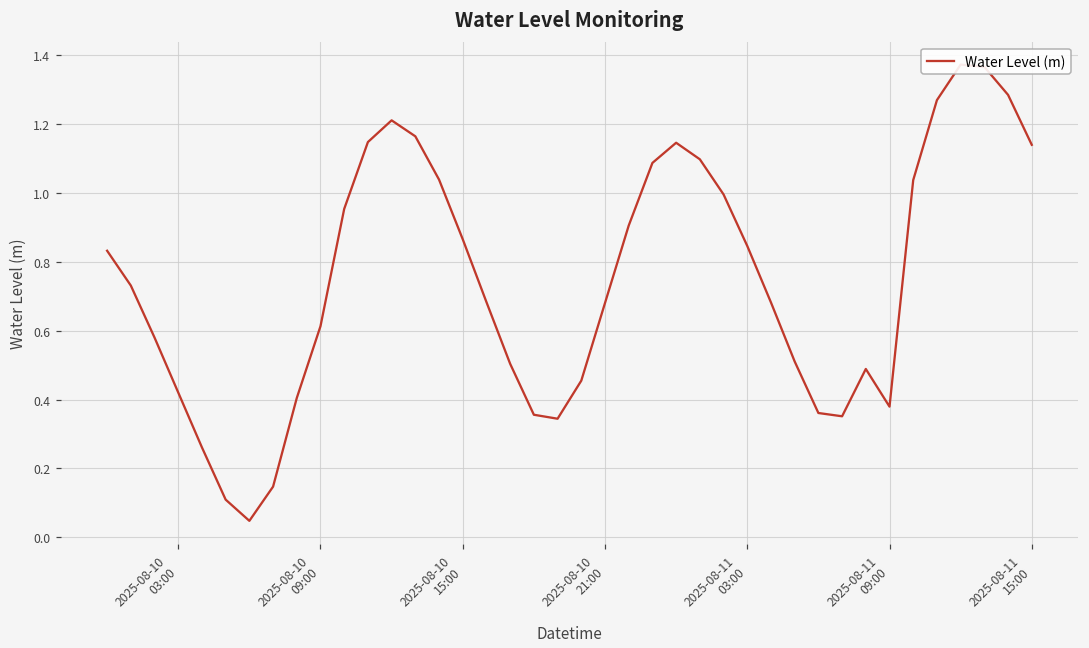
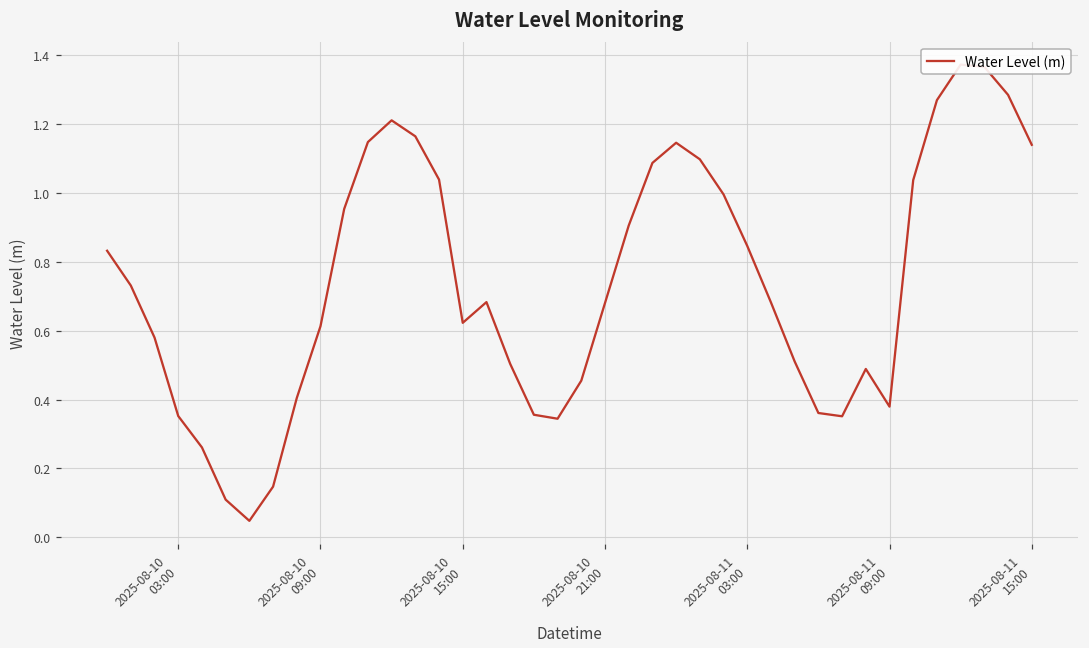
2025-08-10 03:00: 0.42 -> 0.35
2025-08-10 15:00: 0.87 -> 0.62
